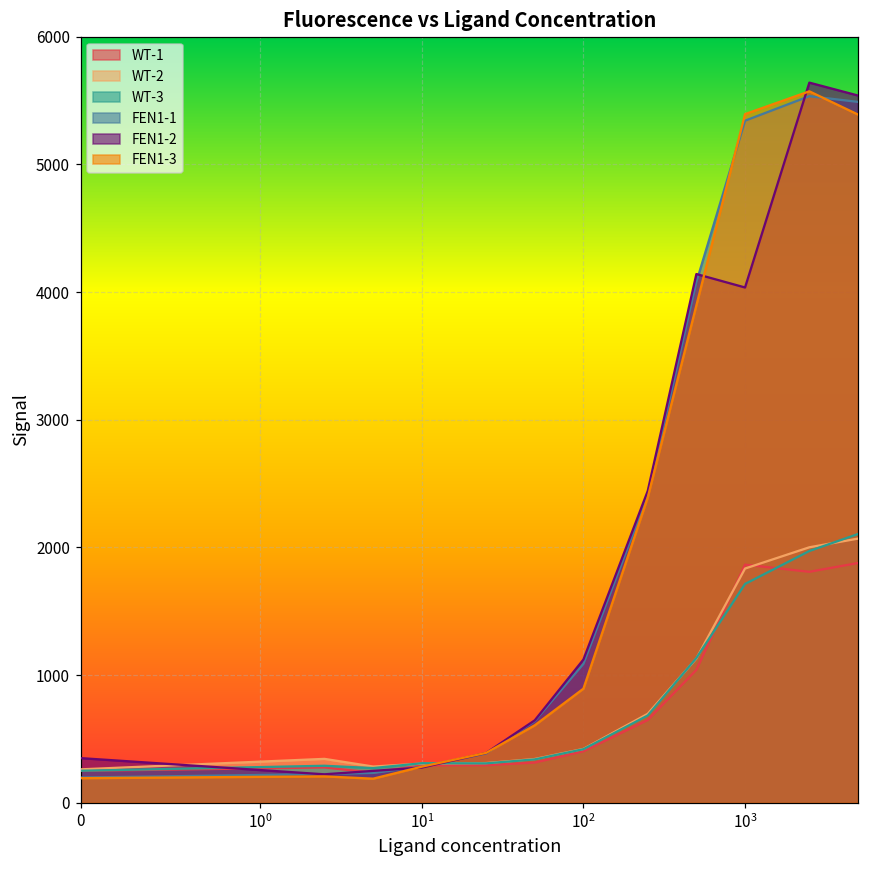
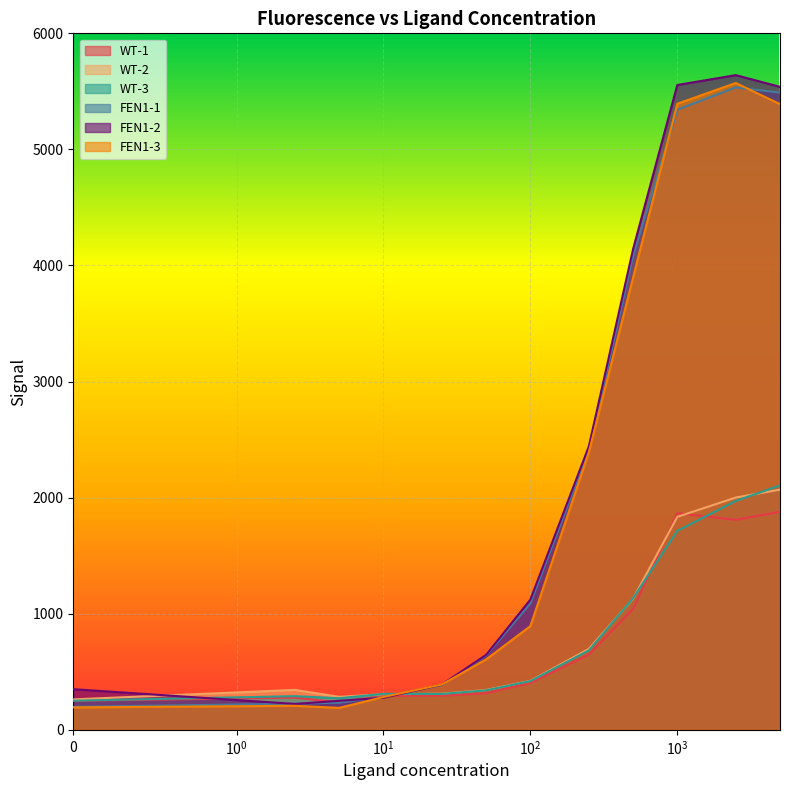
FEN1-2, 10^3: 4040 -> 5560
